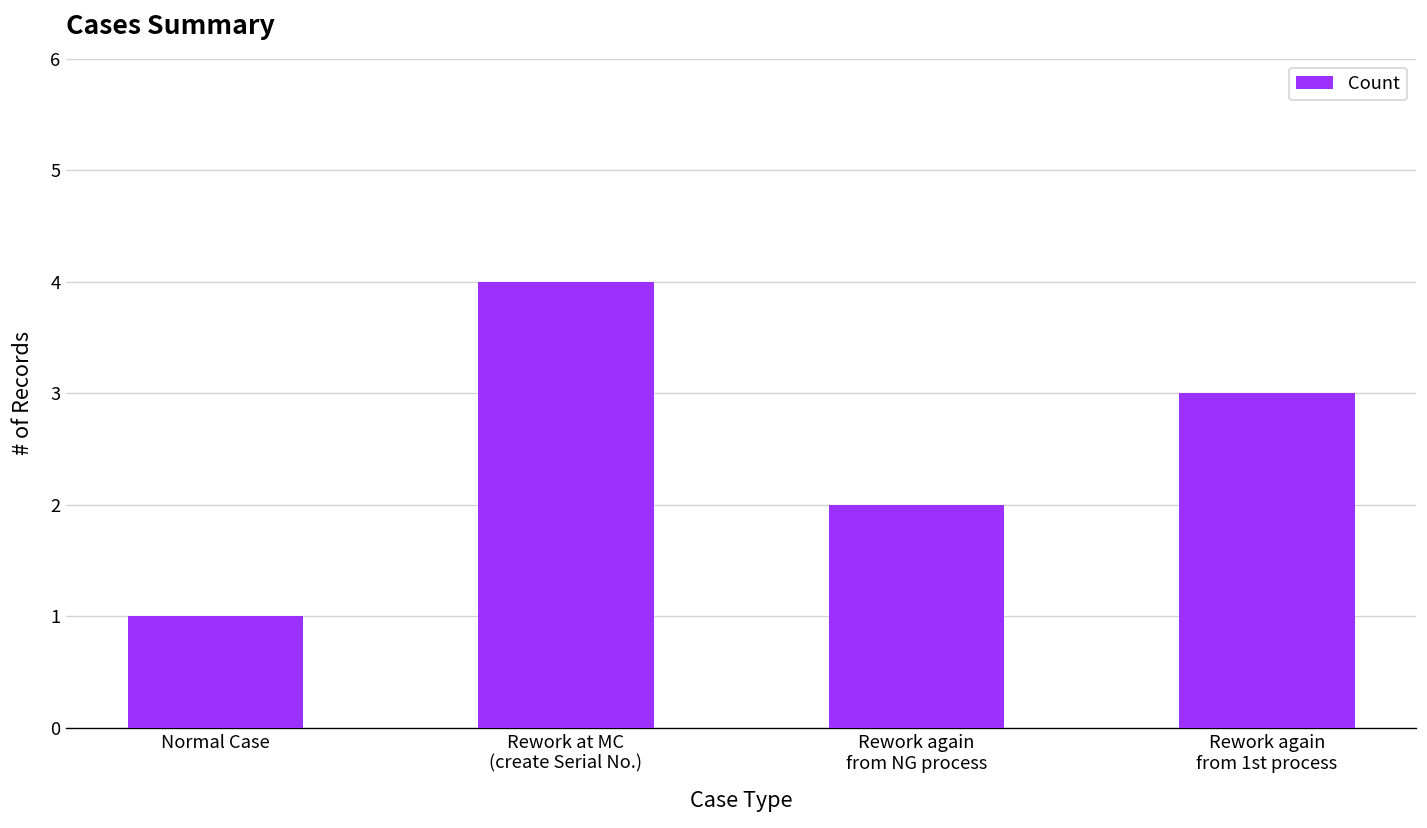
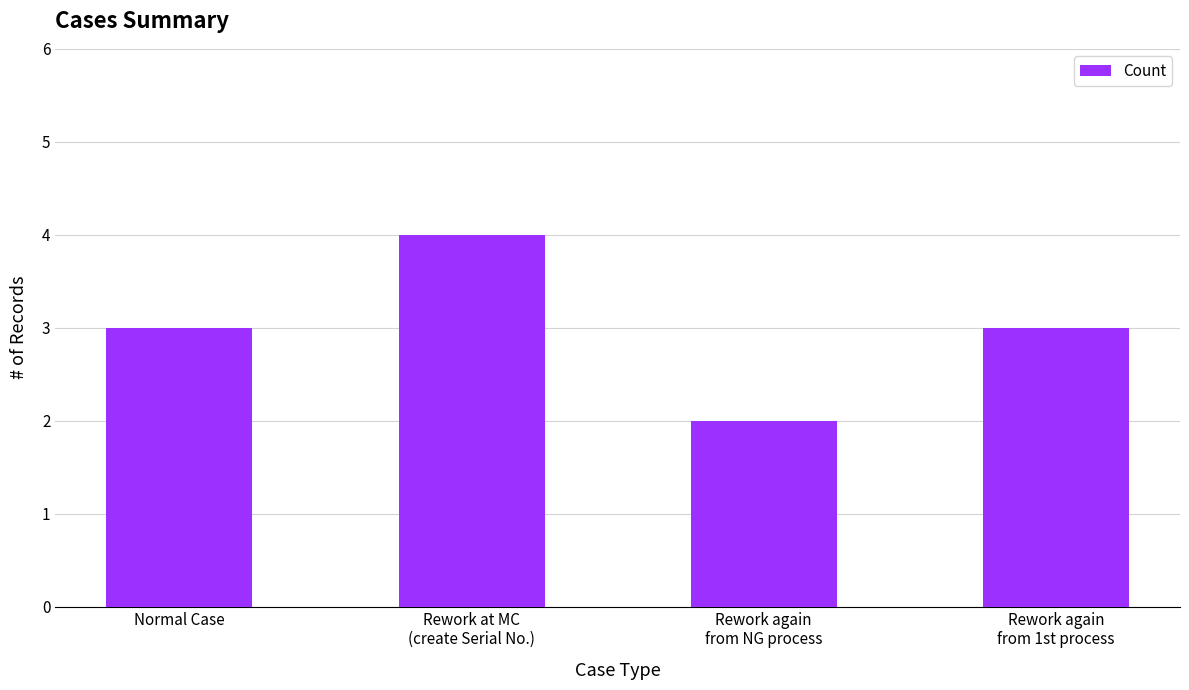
Normal Case: 1 -> 3
